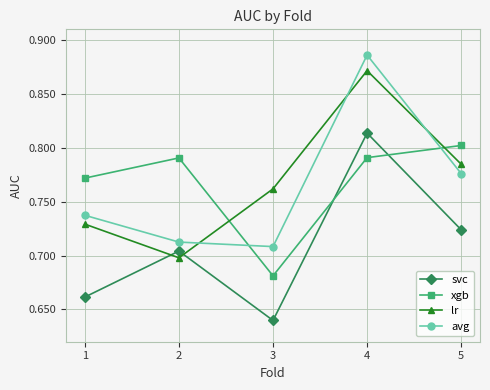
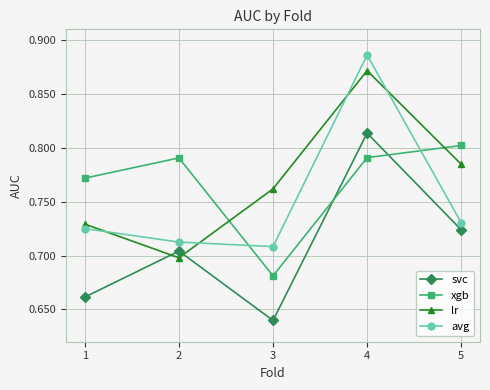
avg, 1: 0.737 -> 0.725
avg, 5: 0.776 -> 0.731
